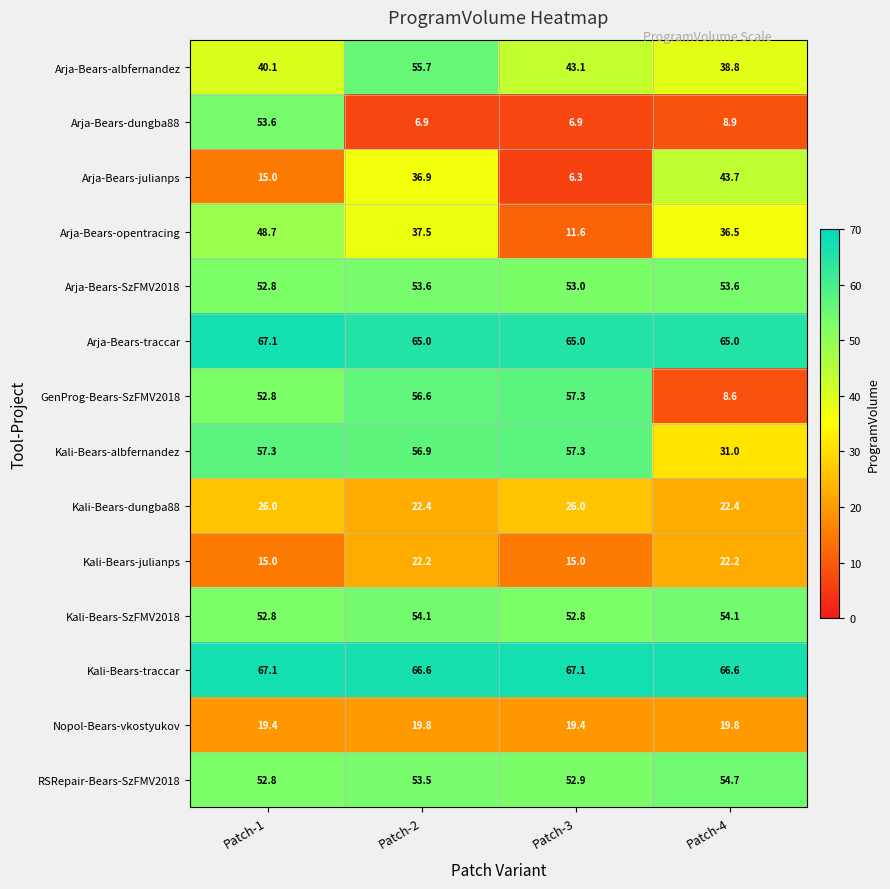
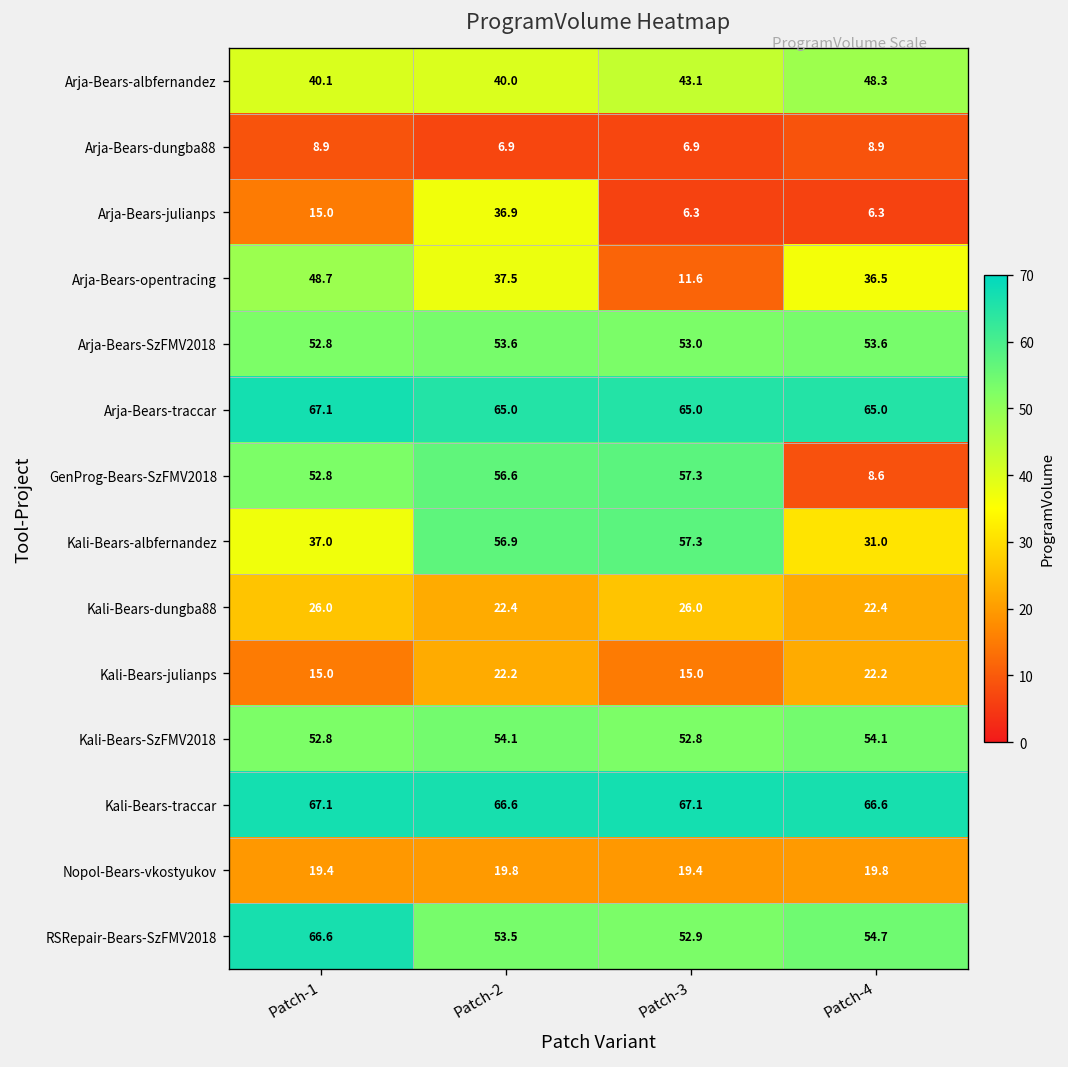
Arja-Bears-albfernandez, Patch-2: 55.7 -> 40.0
Arja-Bears-albfernandez, Patch-4: 38.8 -> 48.3
Arja-Bears-dungba88, Patch-1: 53.6 -> 8.9
Arja-Bears-julianps, Patch-4: 43.7 -> 6.3
Kali-Bears-albfernandez, Patch-1: 57.3 -> 37.0
RSRepair-Bears-SzFMV2018, Patch-1: 52.8 -> 66.6
